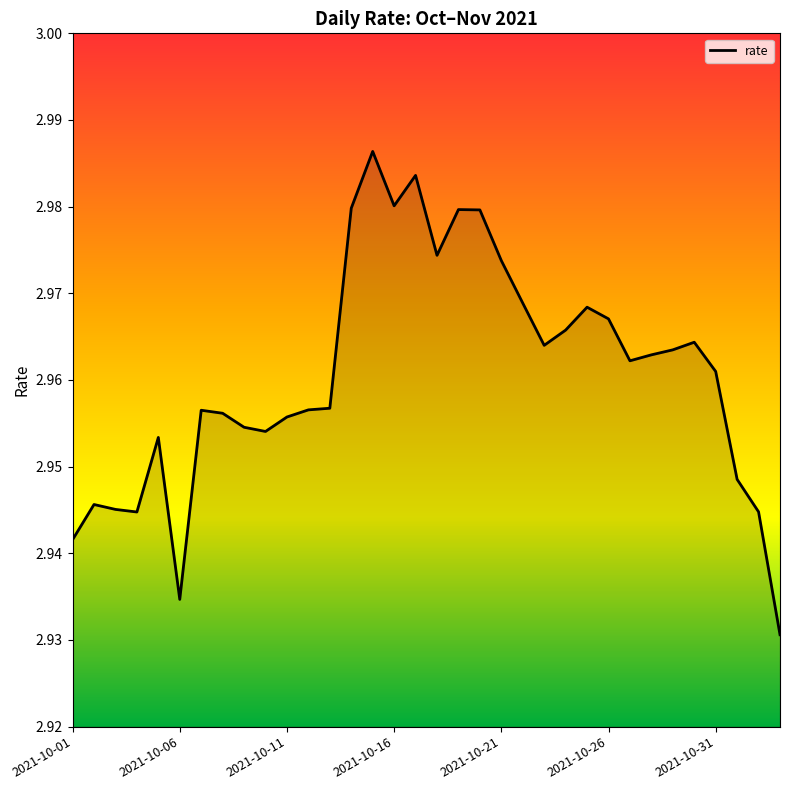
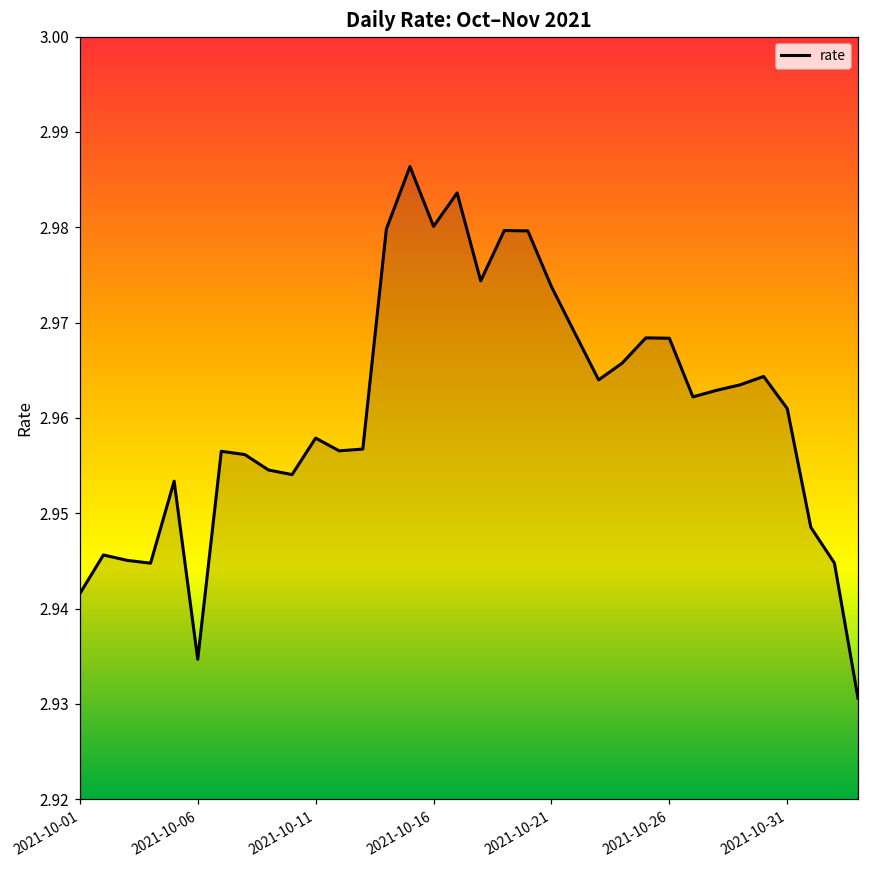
2021-10-11: 2.956 -> 2.958
2021-10-26: 2.967 -> 2.968
